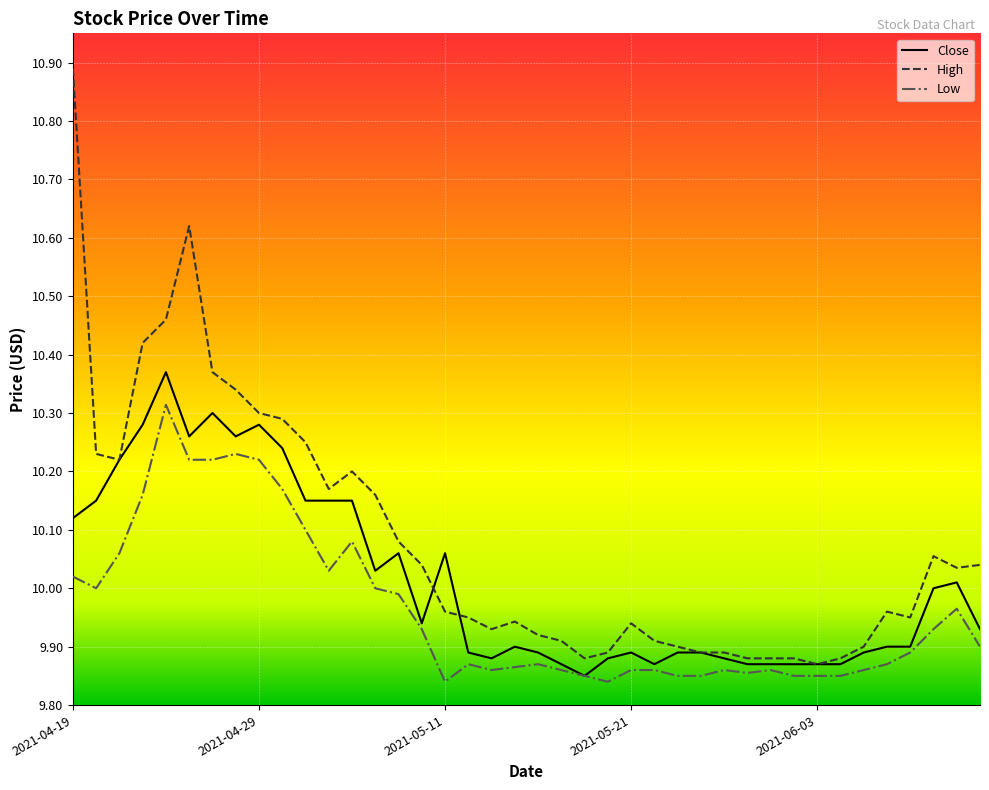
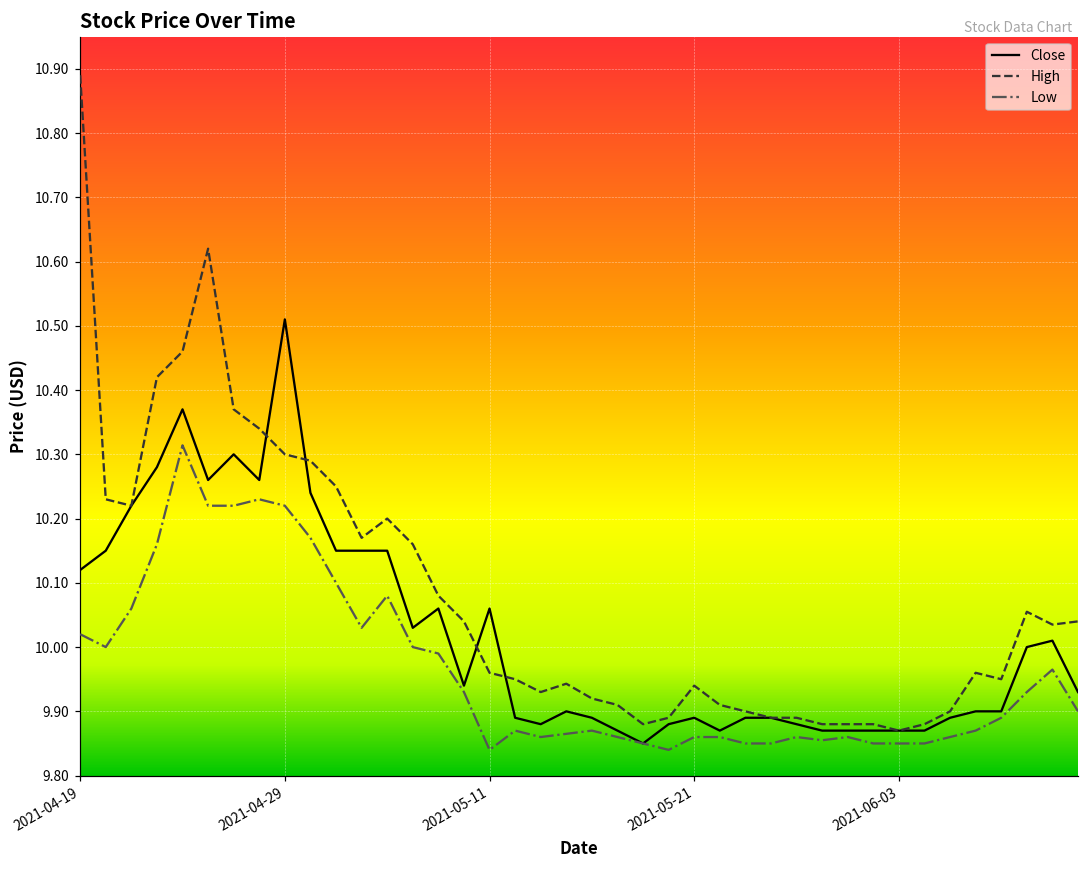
Close, 2021-04-29: 10.28 -> 10.51
